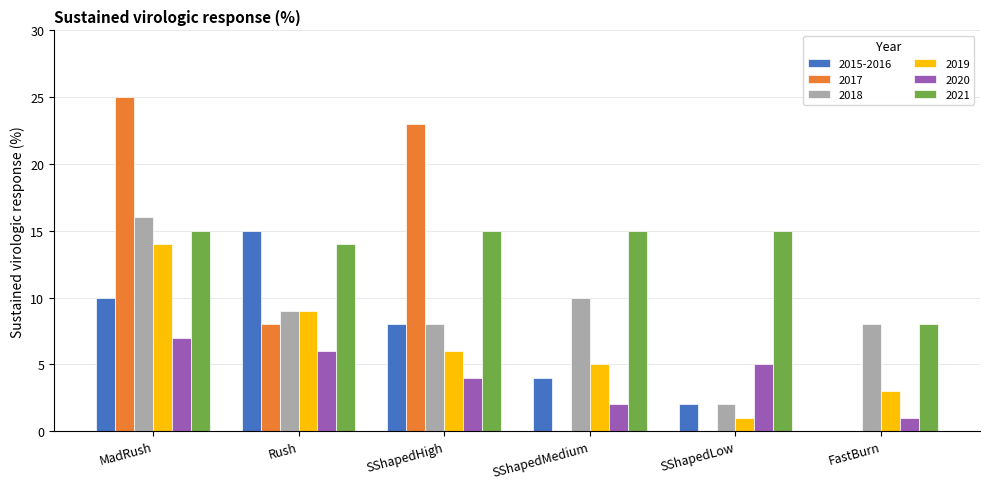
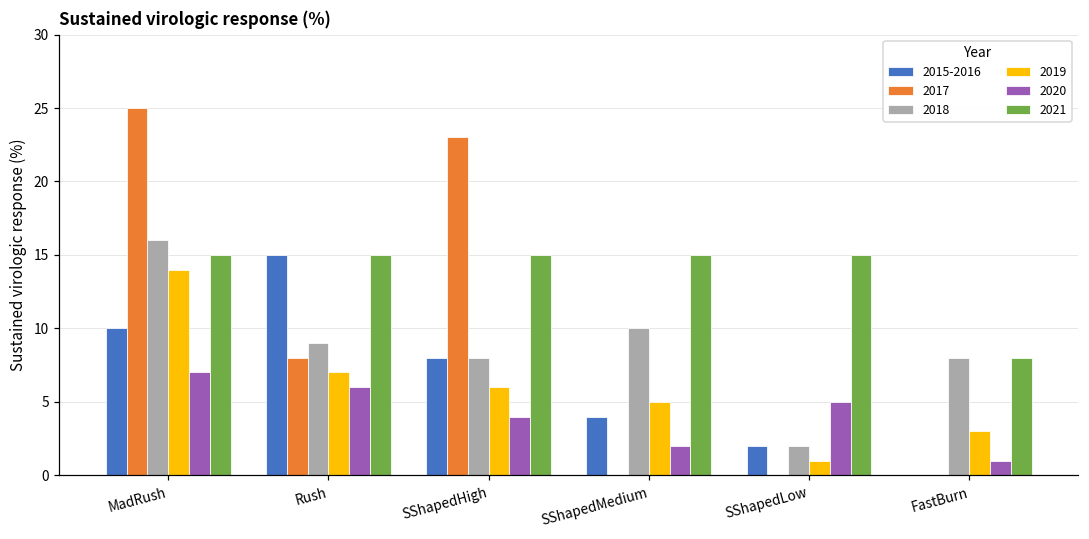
2019, Rush: 9 -> 7
2021, Rush: 14 -> 15
